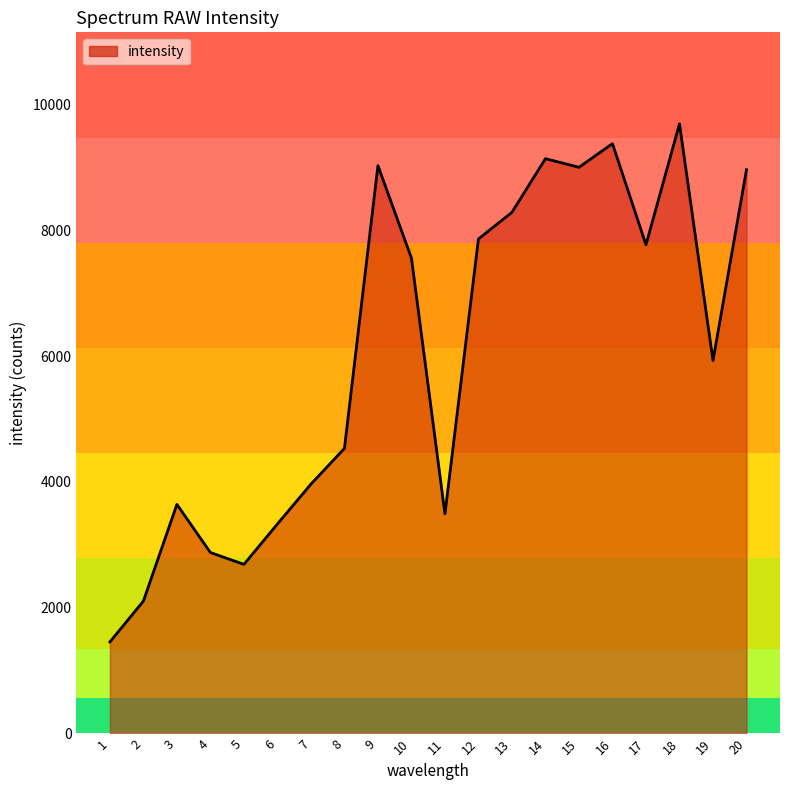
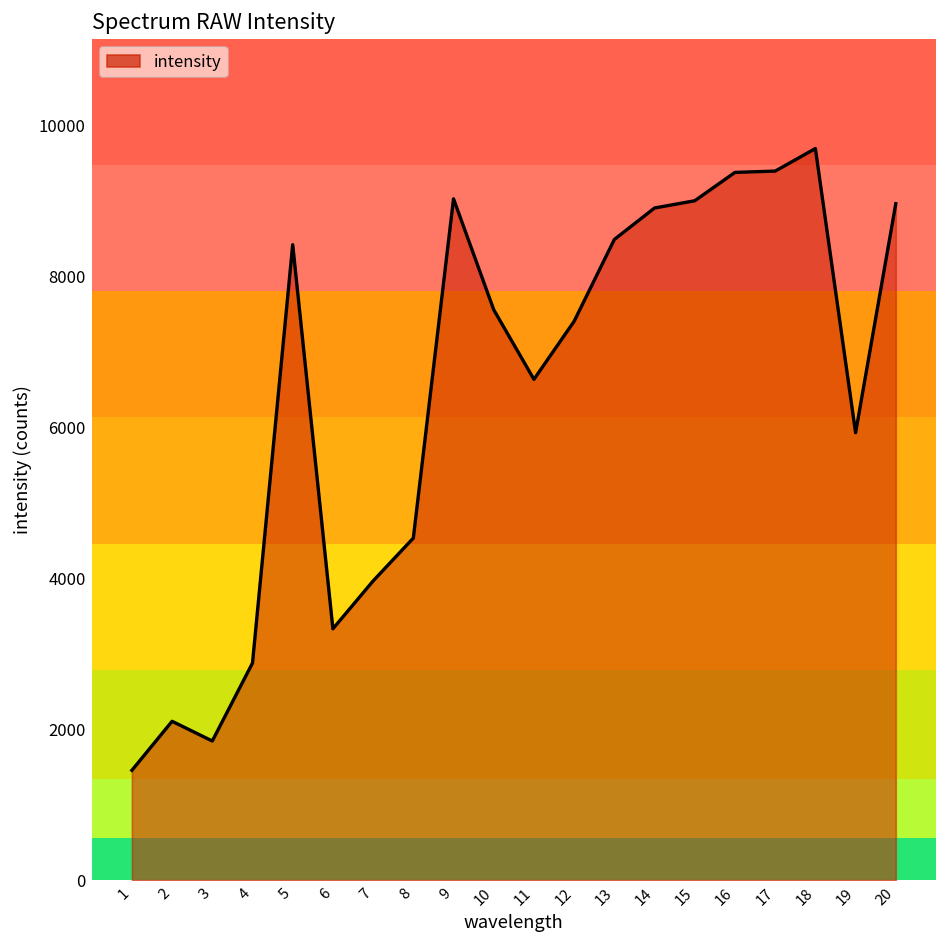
3: 3600 -> 1800
5: 2700 -> 8400
11: 3500 -> 6600
12: 7900 -> 7400
13: 8300 -> 8500
14: 9100 -> 8900
17: 7800 -> 9400
